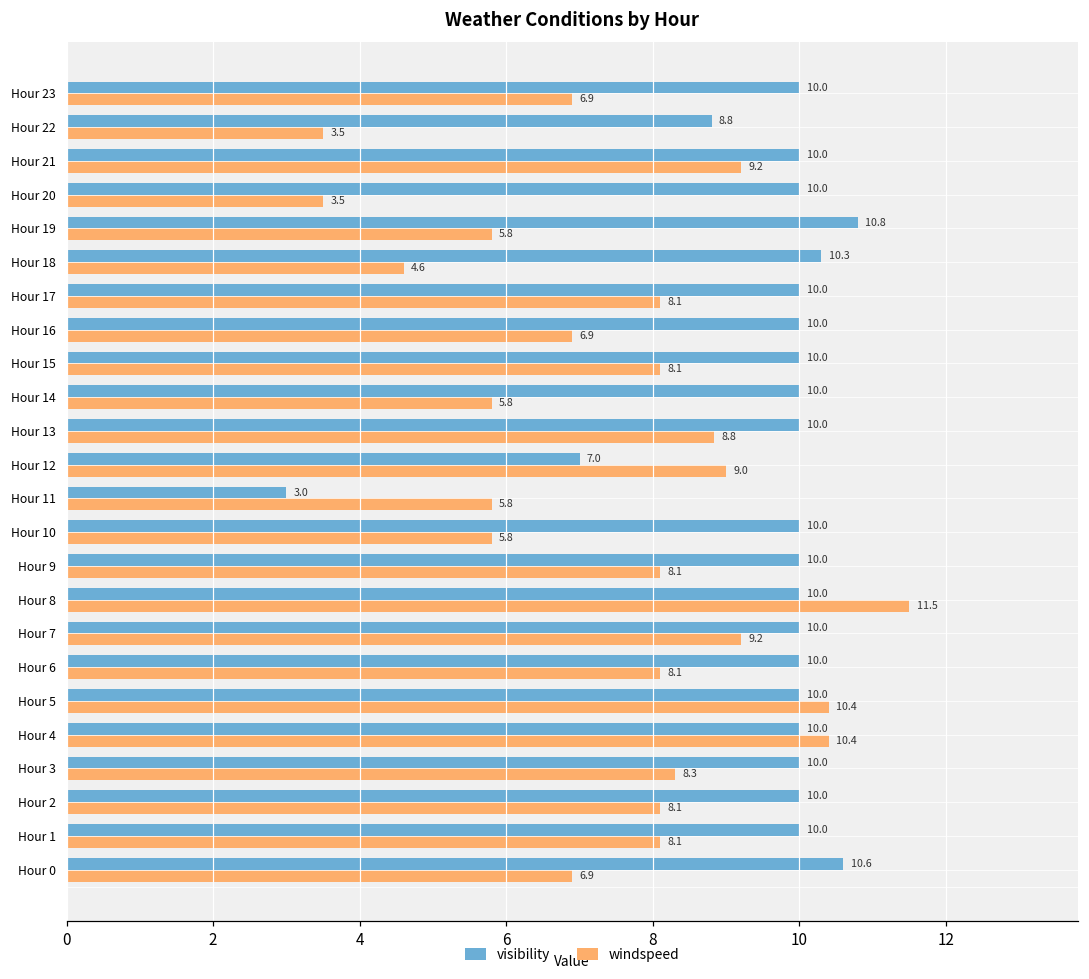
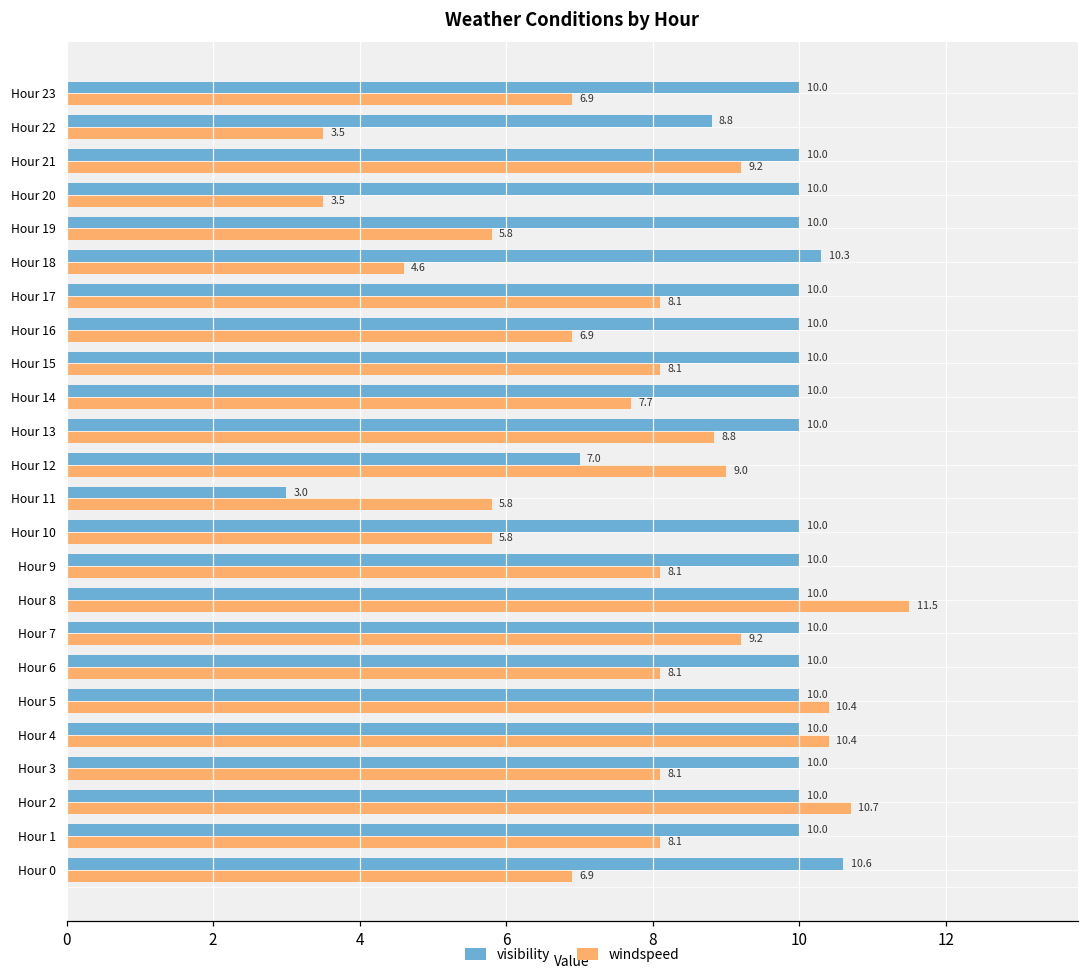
visibility, Hour 19: 10.8 -> 10.0
windspeed, Hour 14: 5.8 -> 7.7
windspeed, Hour 3: 8.3 -> 8.1
windspeed, Hour 2: 8.1 -> 10.7
